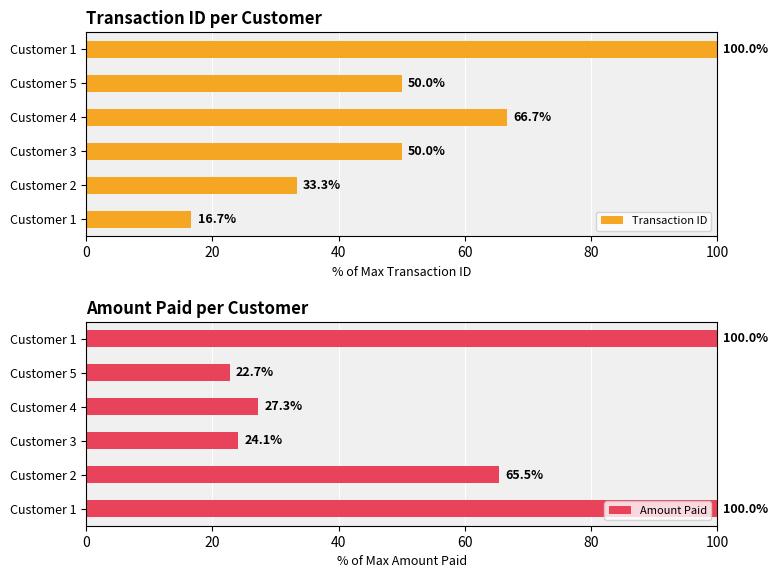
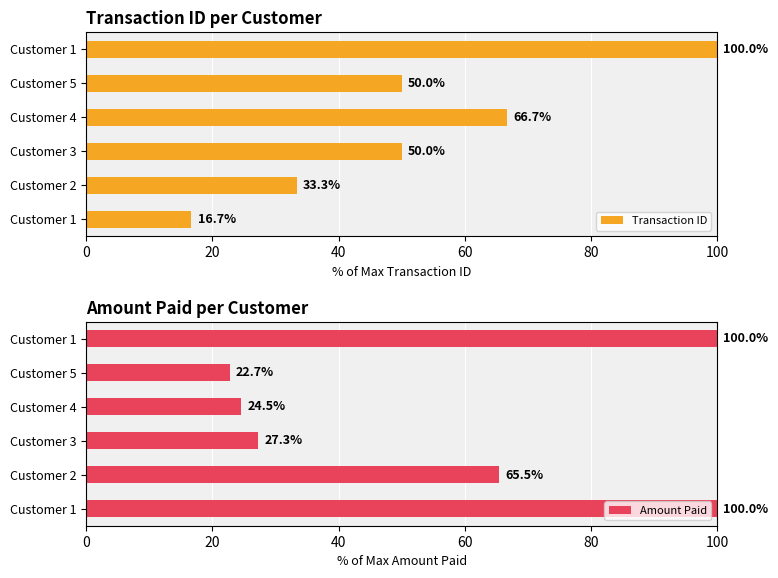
Amount Paid per Customer, Customer 4: 27.3% -> 24.5%
Amount Paid per Customer, Customer 3: 24.1% -> 27.3%
